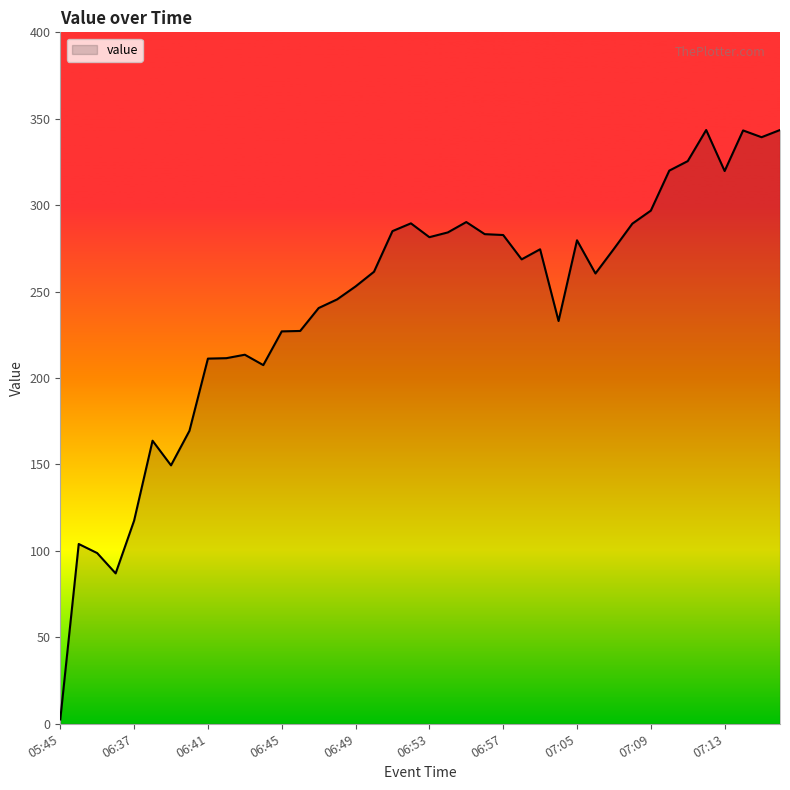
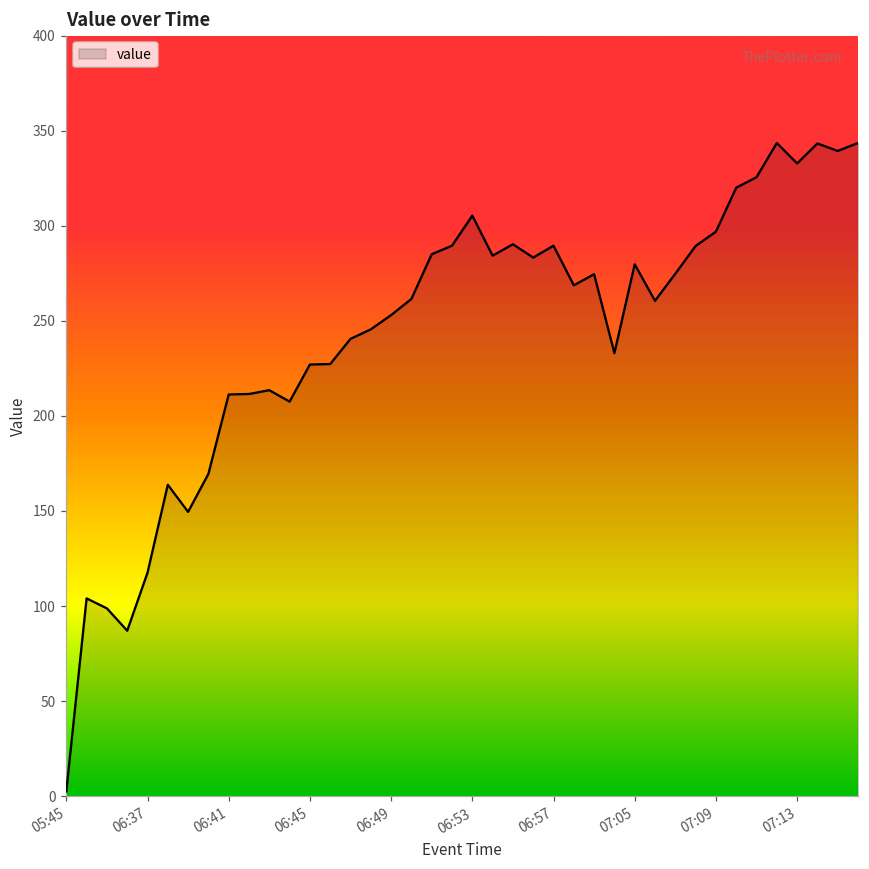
06:53: 282 -> 305
06:57: 283 -> 289
07:13: 320 -> 333
